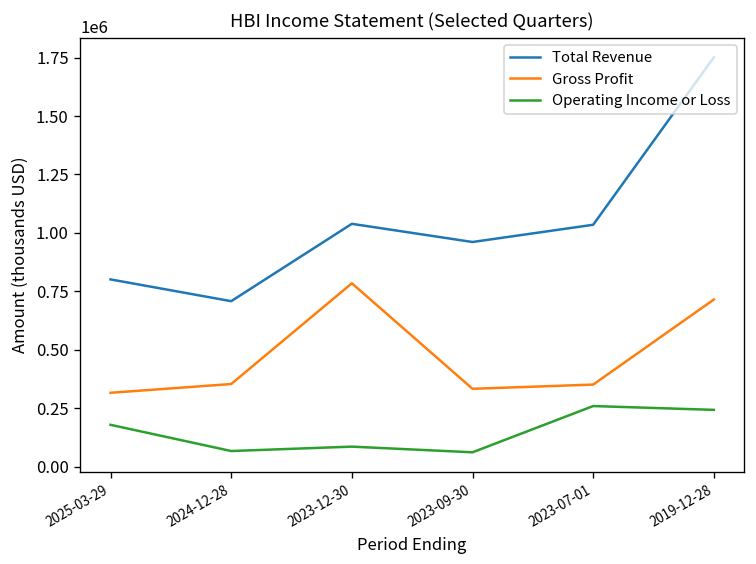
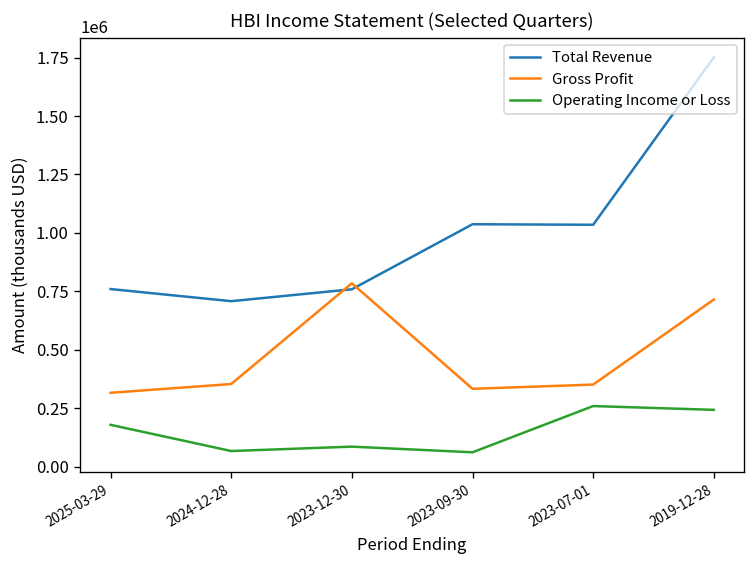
Total Revenue, 2025-03-29: 800000 -> 760000
Total Revenue, 2023-12-30: 1040000 -> 760000
Total Revenue, 2023-09-30: 960000 -> 1040000
